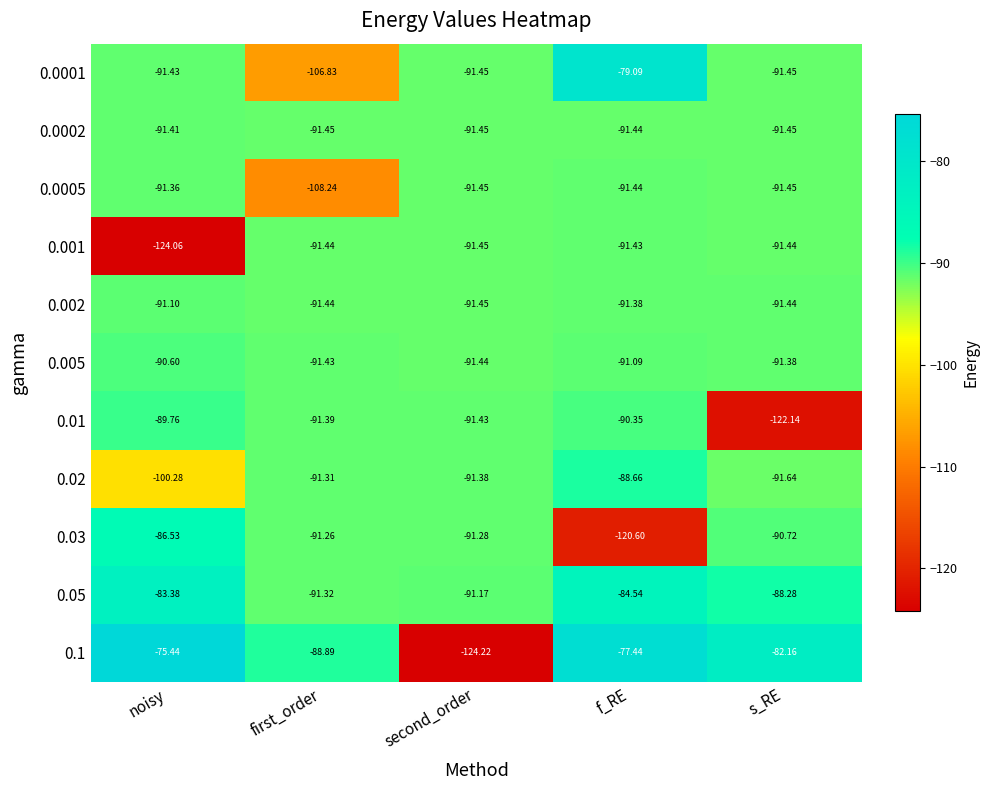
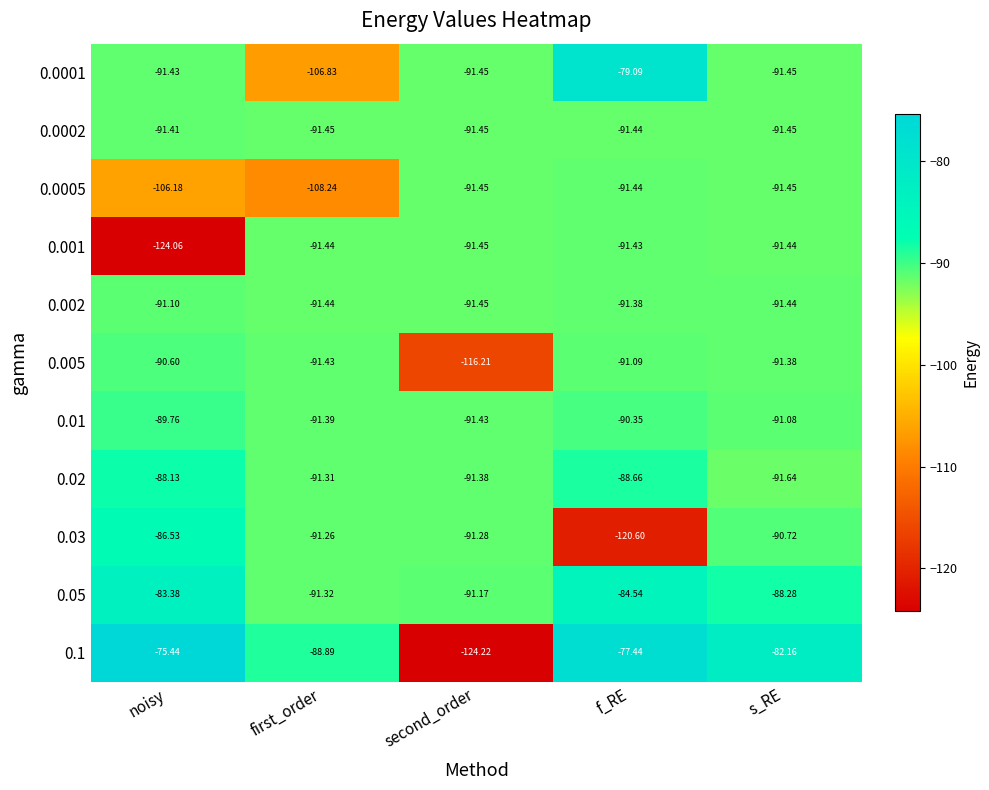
0.0005, noisy: -91.36 -> -106.18
0.005, second_order: -91.44 -> -116.21
0.01, s_RE: -122.14 -> -91.08
0.02, noisy: -100.28 -> -88.13
